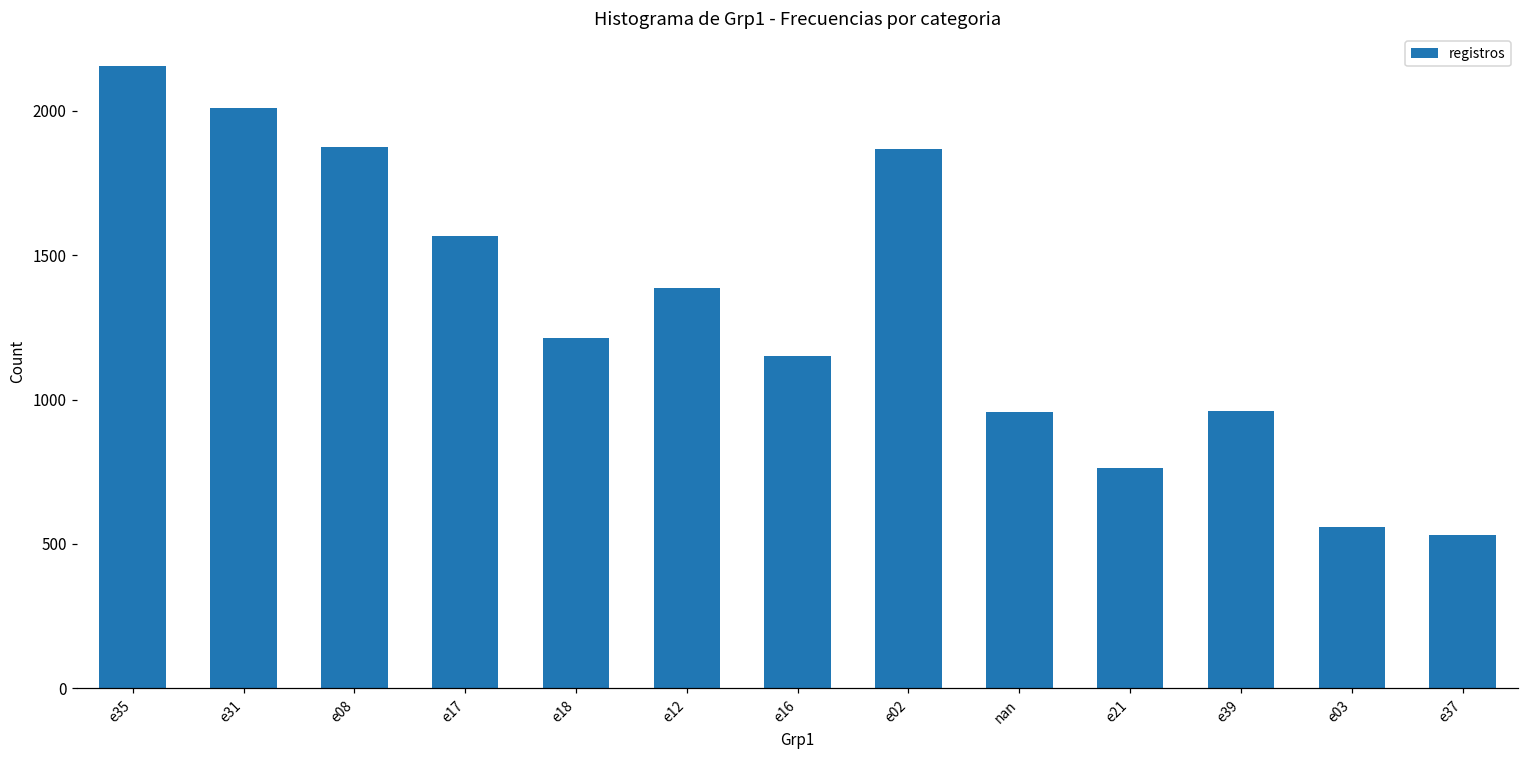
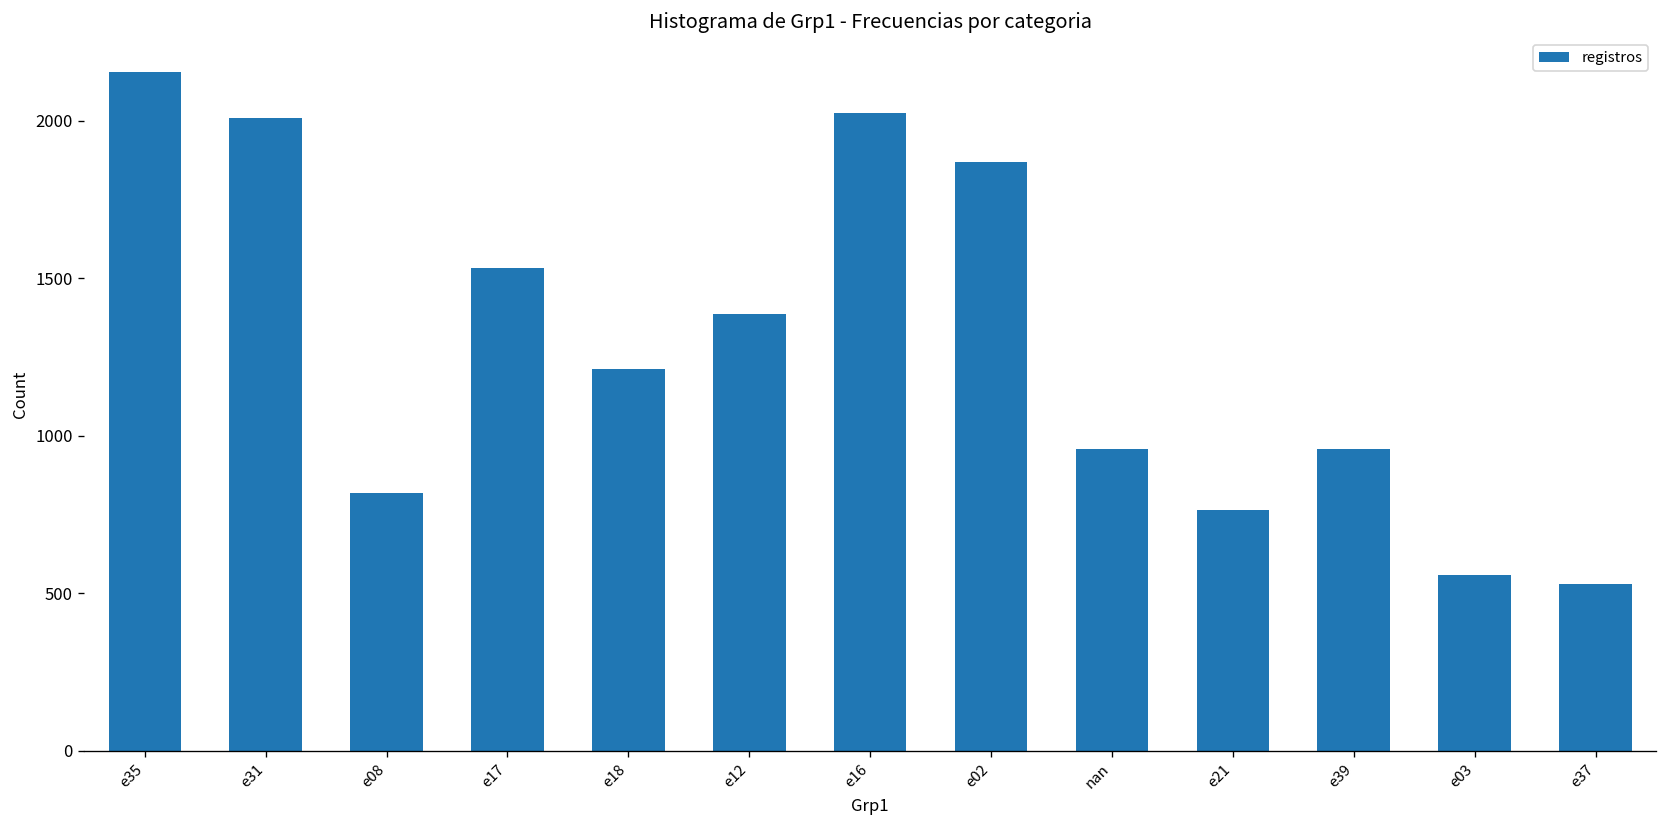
e08: 1870 -> 820
e17: 1570 -> 1530
e16: 1150 -> 2020
